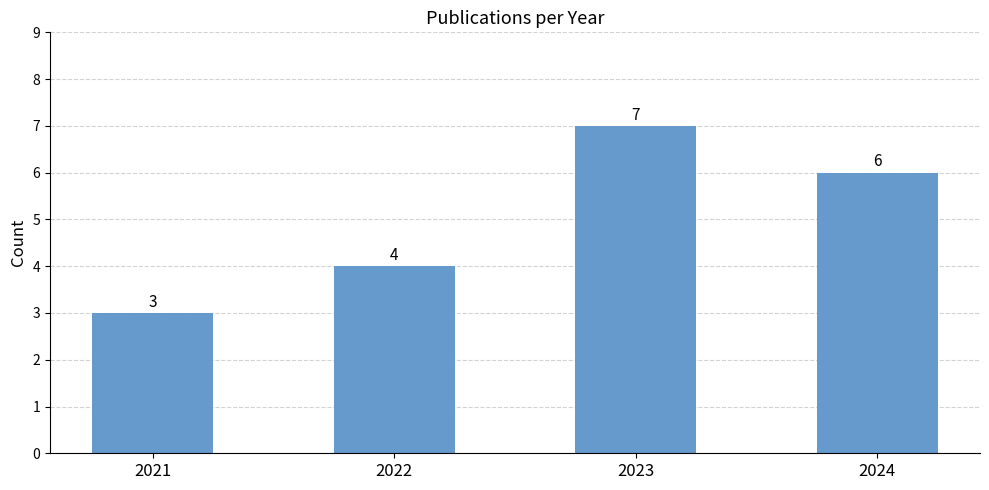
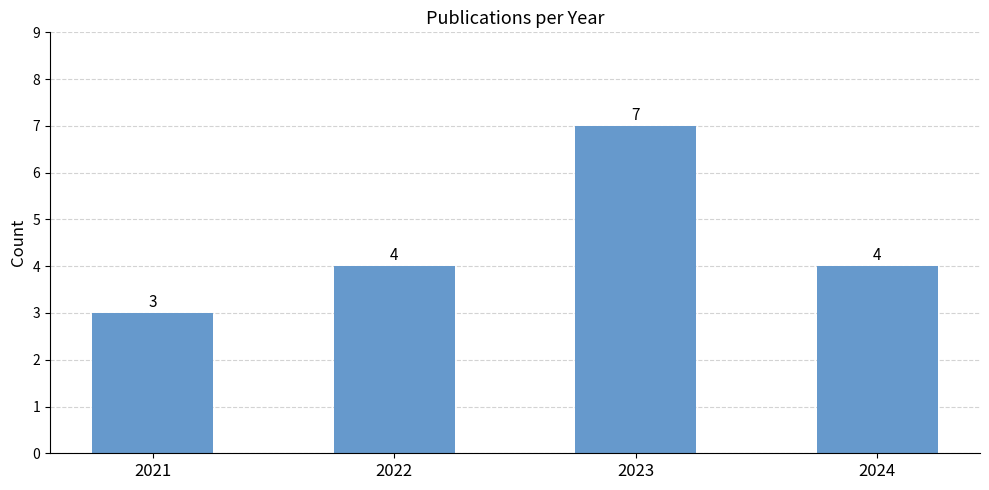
2024: 6 -> 4
